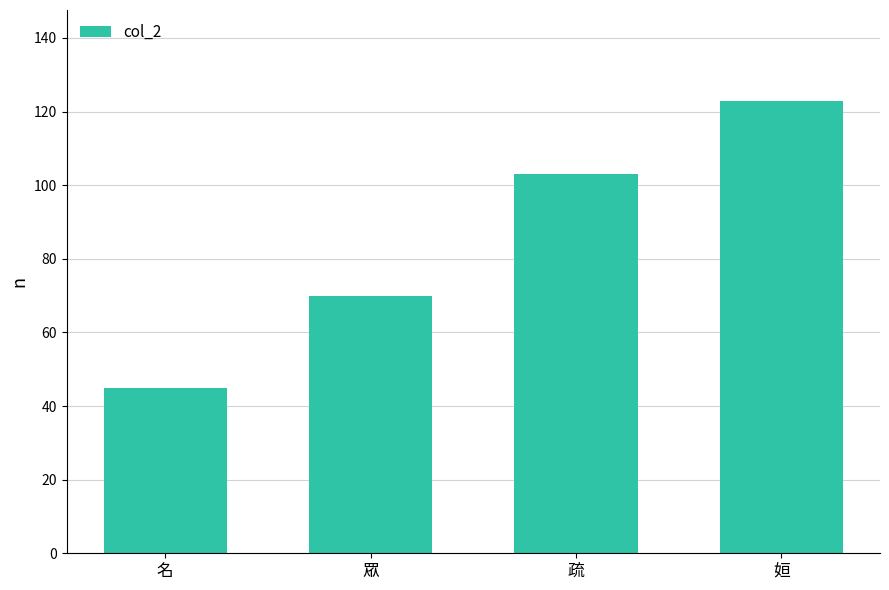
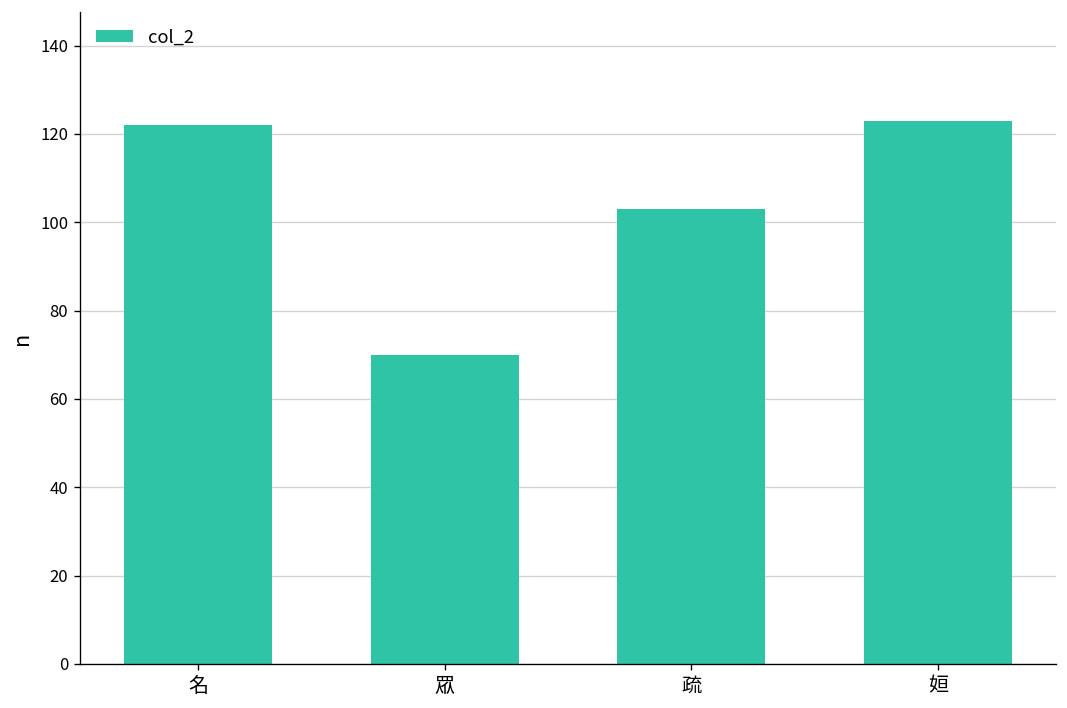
名: 45 -> 122
